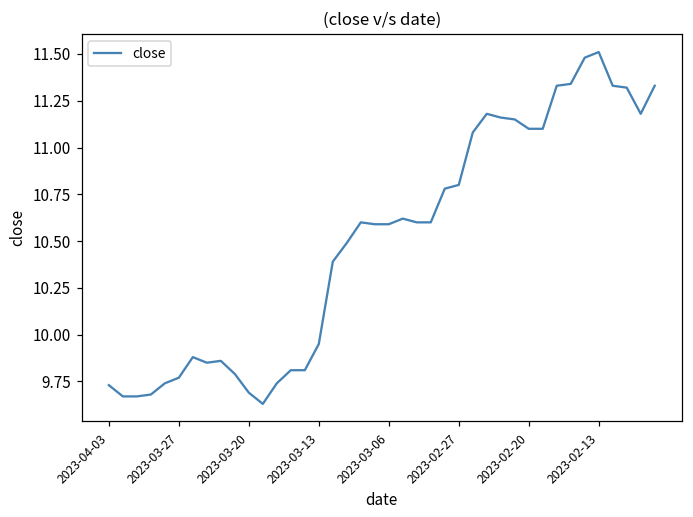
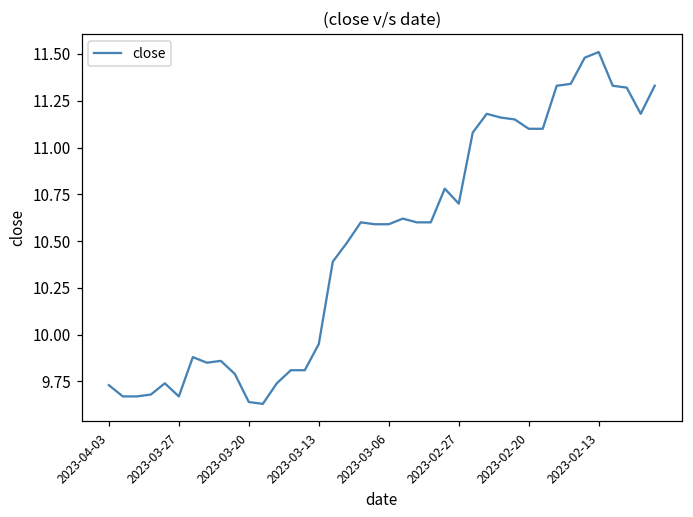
2023-03-27: 9.77 -> 9.67
2023-03-20: 9.69 -> 9.64
2023-02-27: 10.8 -> 10.7
